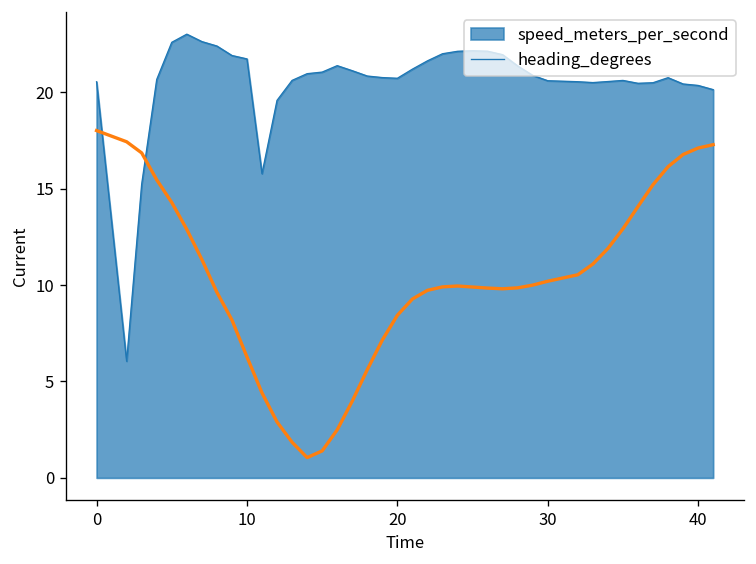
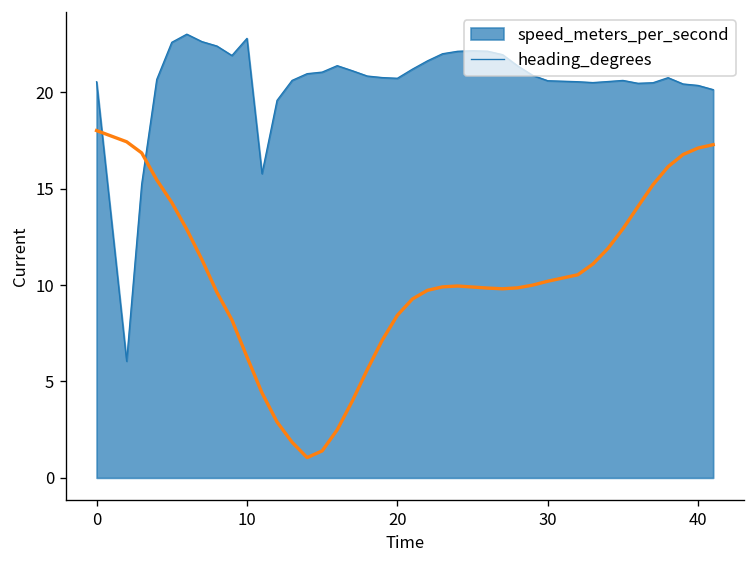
speed_meters_per_second, 10: 21.7 -> 22.8
